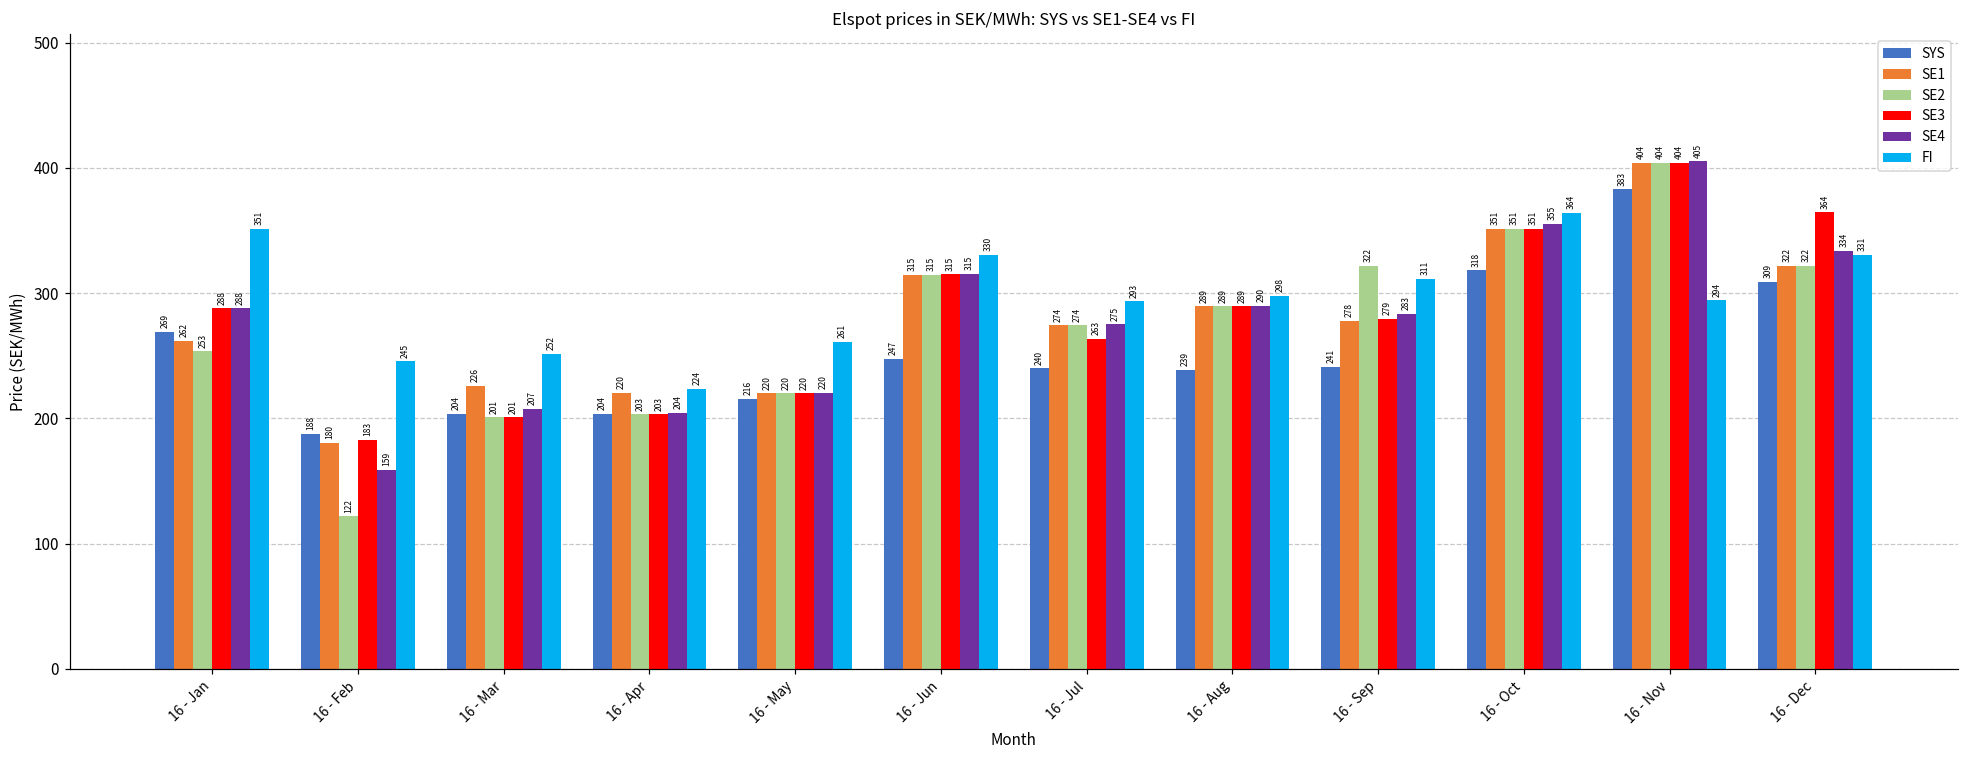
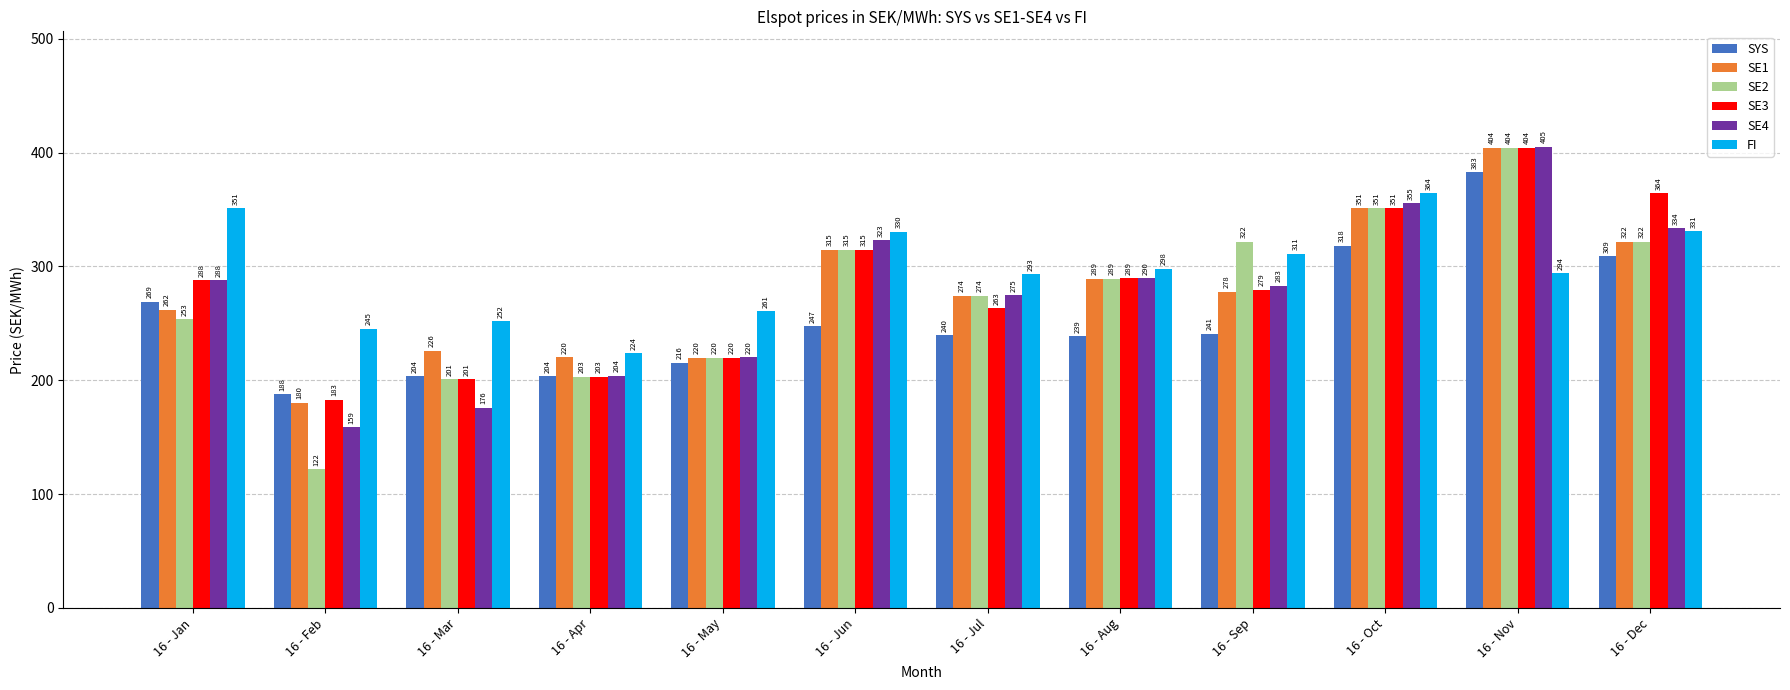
SE4, 16 - Mar: 207 -> 176
SE4, 16 - Jun: 315 -> 323
